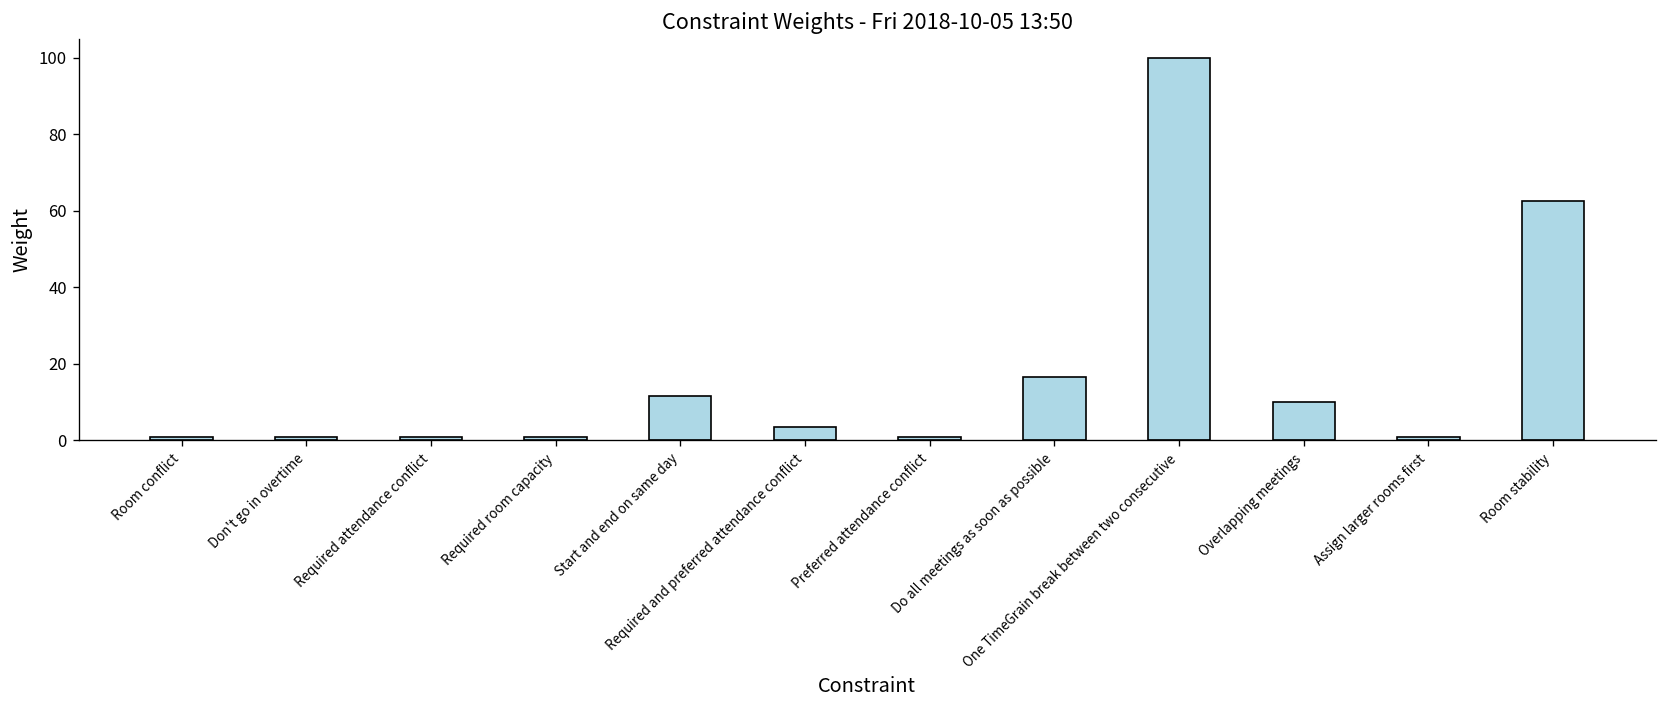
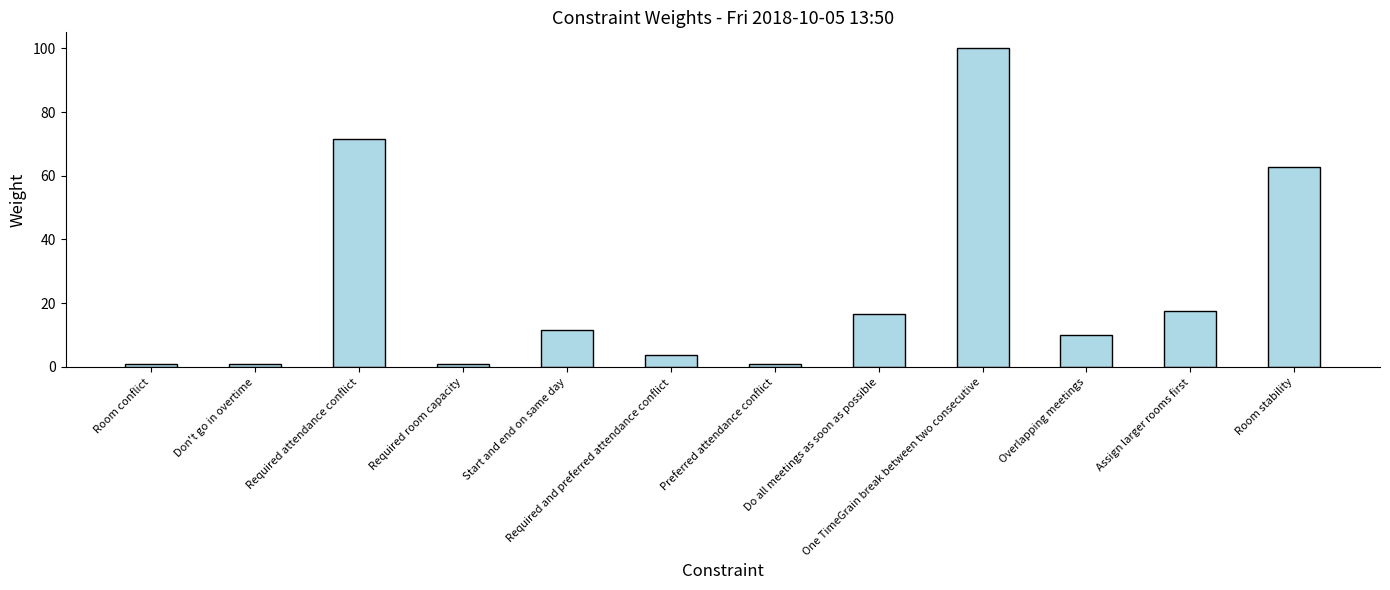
Required attendance conflict: 1 -> 71
Assign larger rooms first: 1 -> 18
